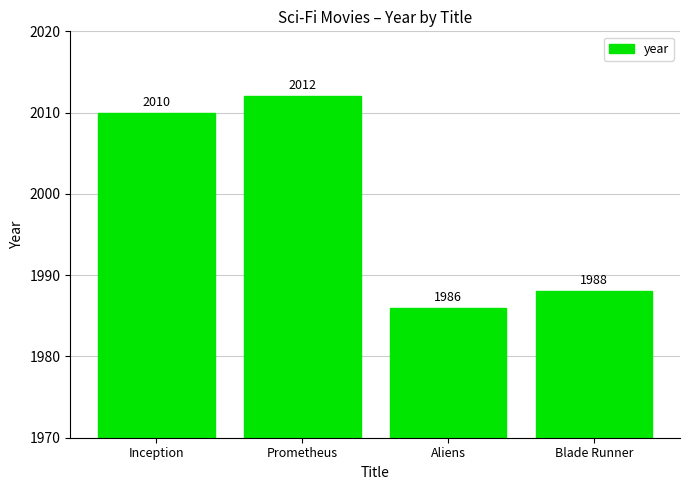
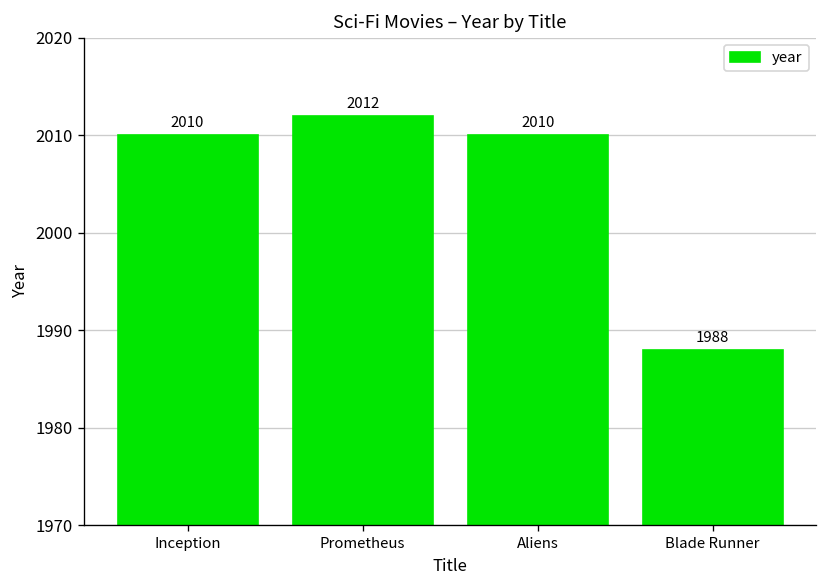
Aliens: 1986 -> 2010
